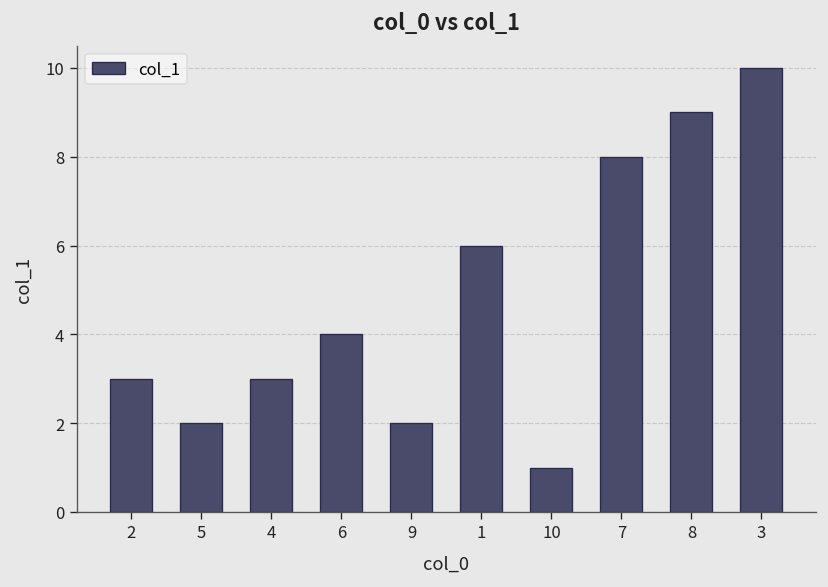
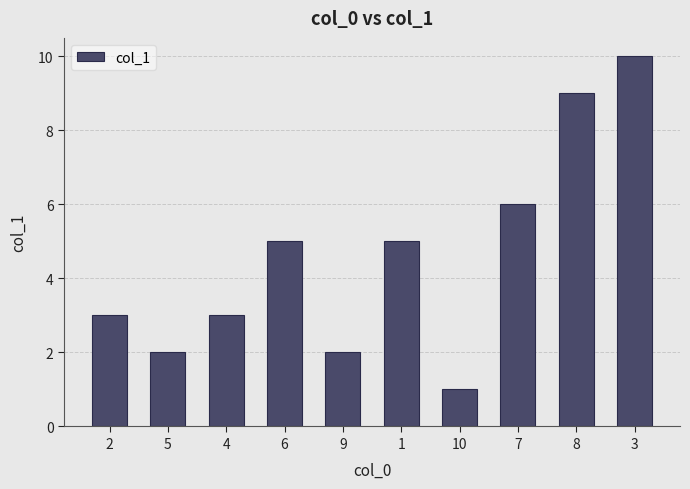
6: 4 -> 5
1: 6 -> 5
7: 8 -> 6
